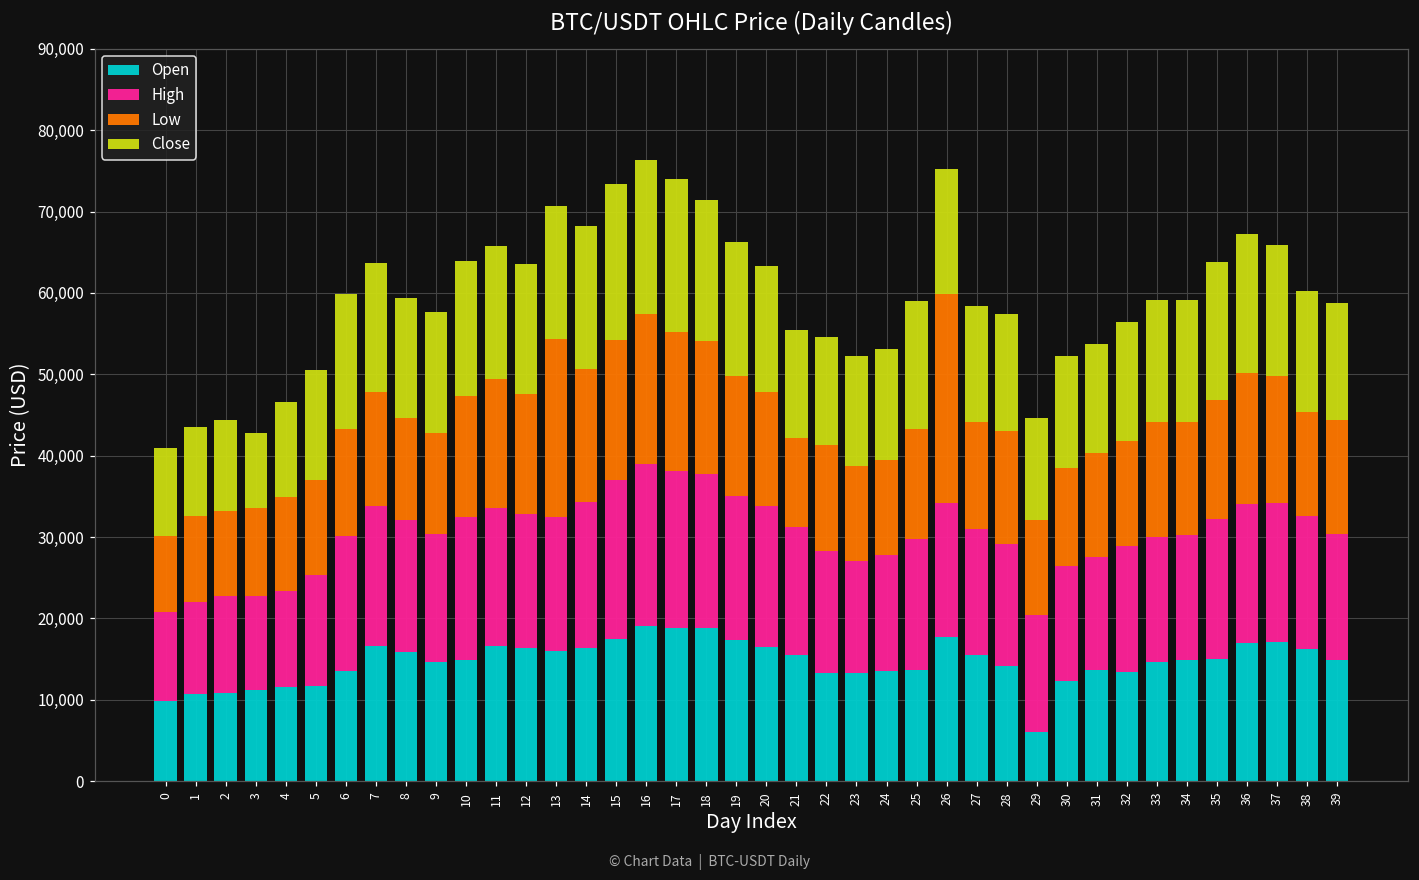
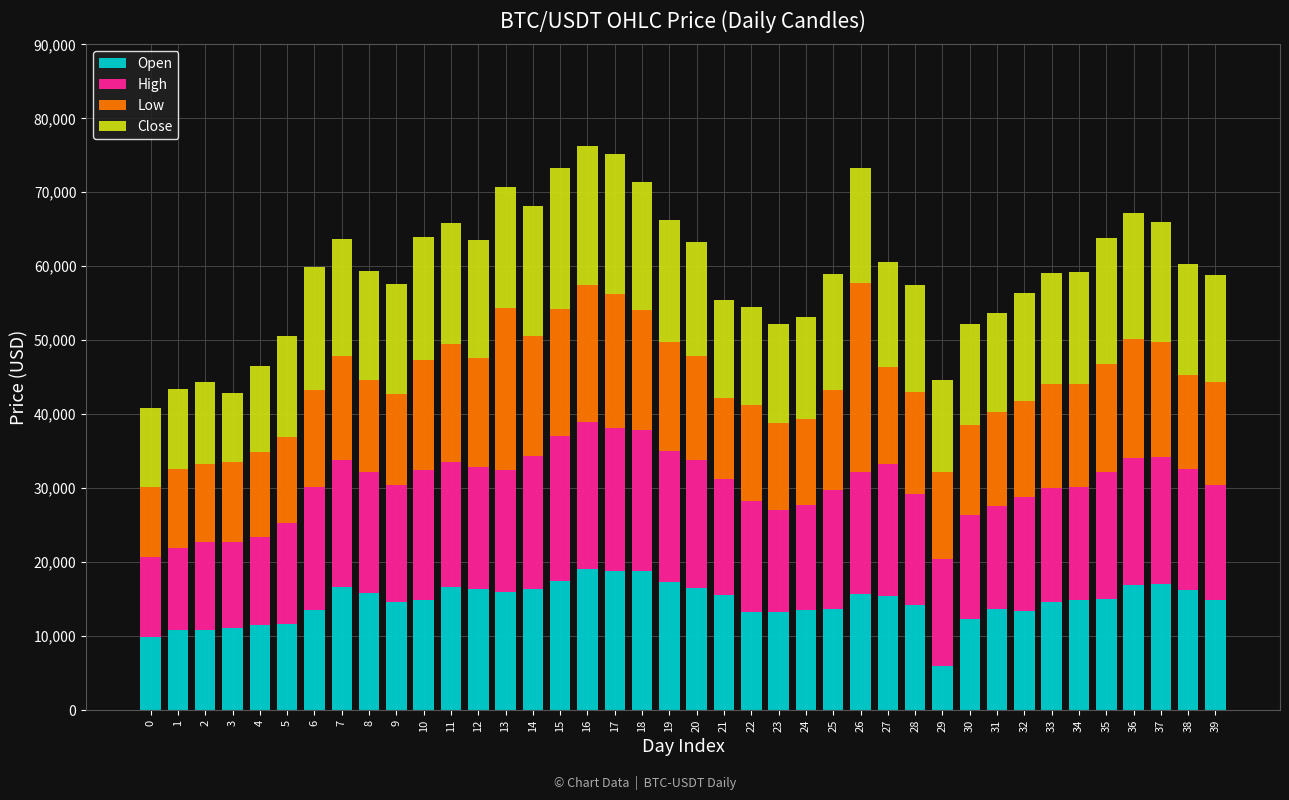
Low, 17: 17,000 -> 18,000
Open, 26: 18,000 -> 16,000
High, 27: 16,000 -> 18,000
